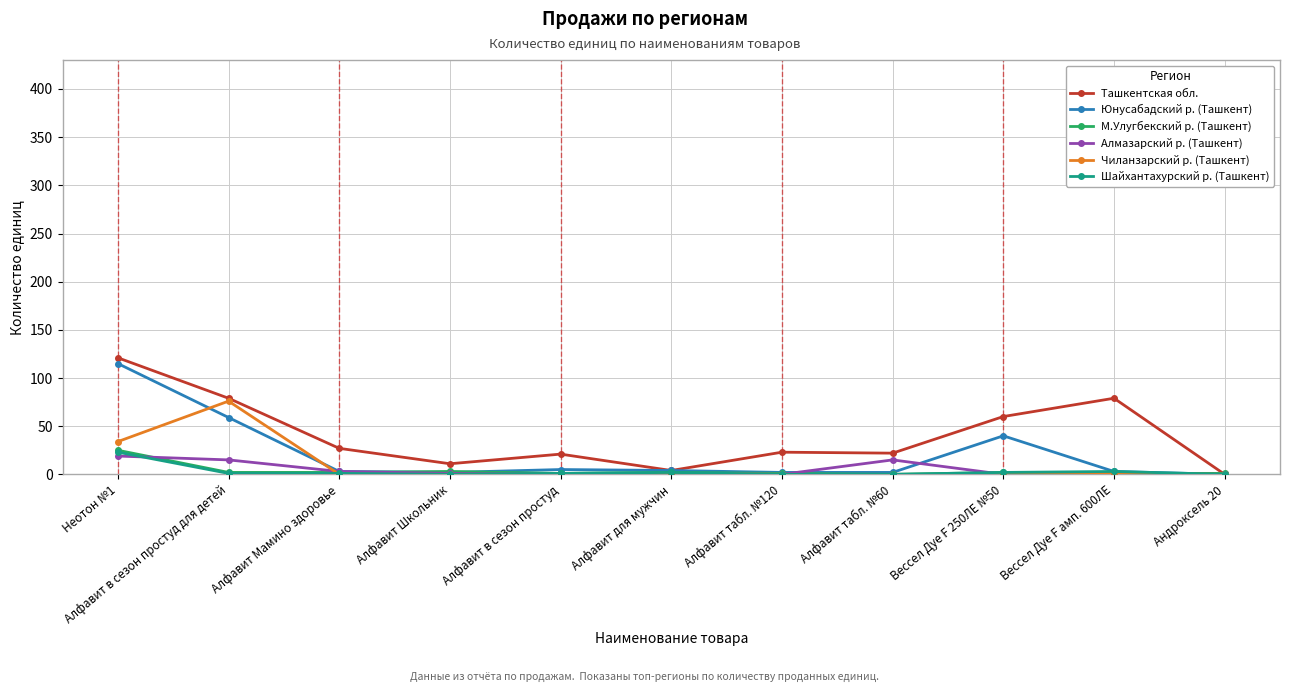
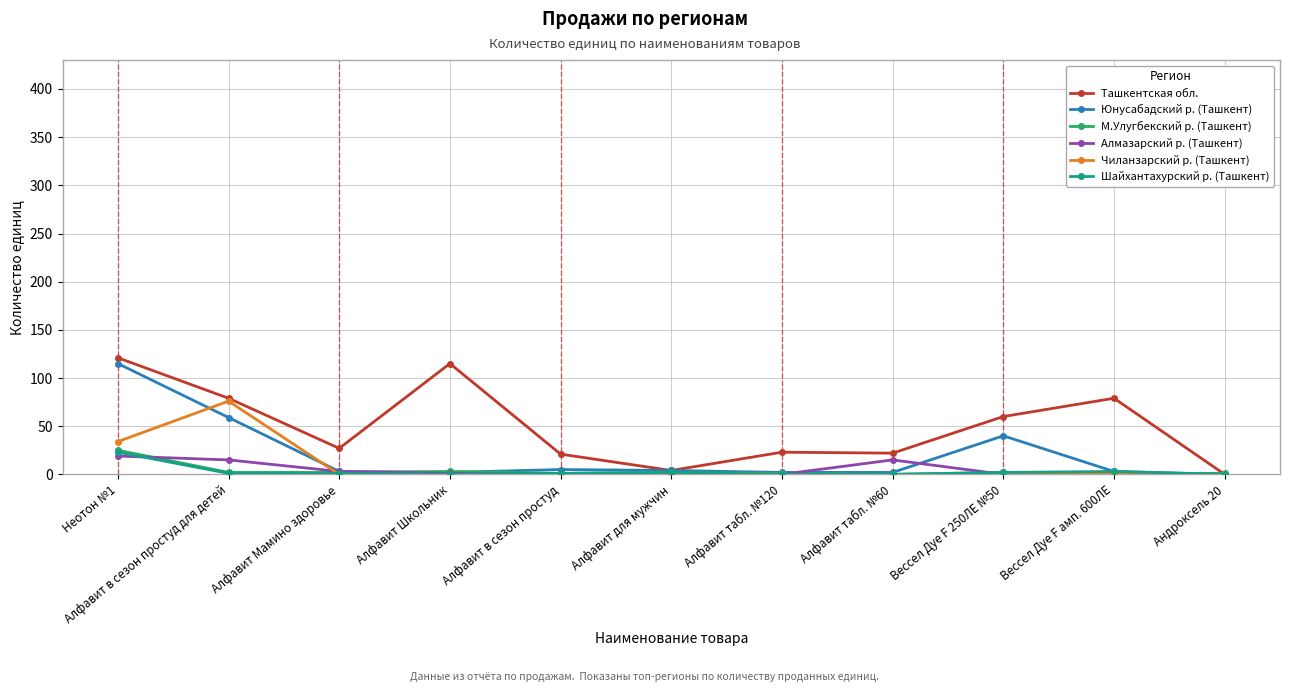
Ташкентская обл., Алфавит Школьник: 10 -> 120
